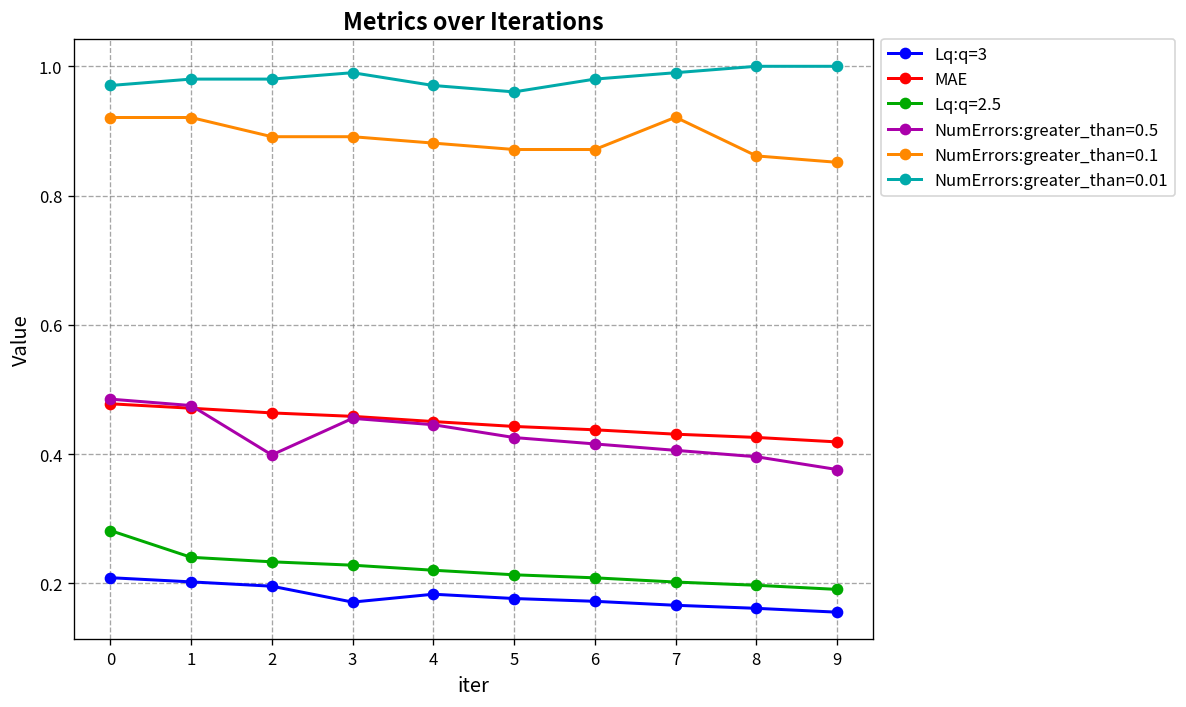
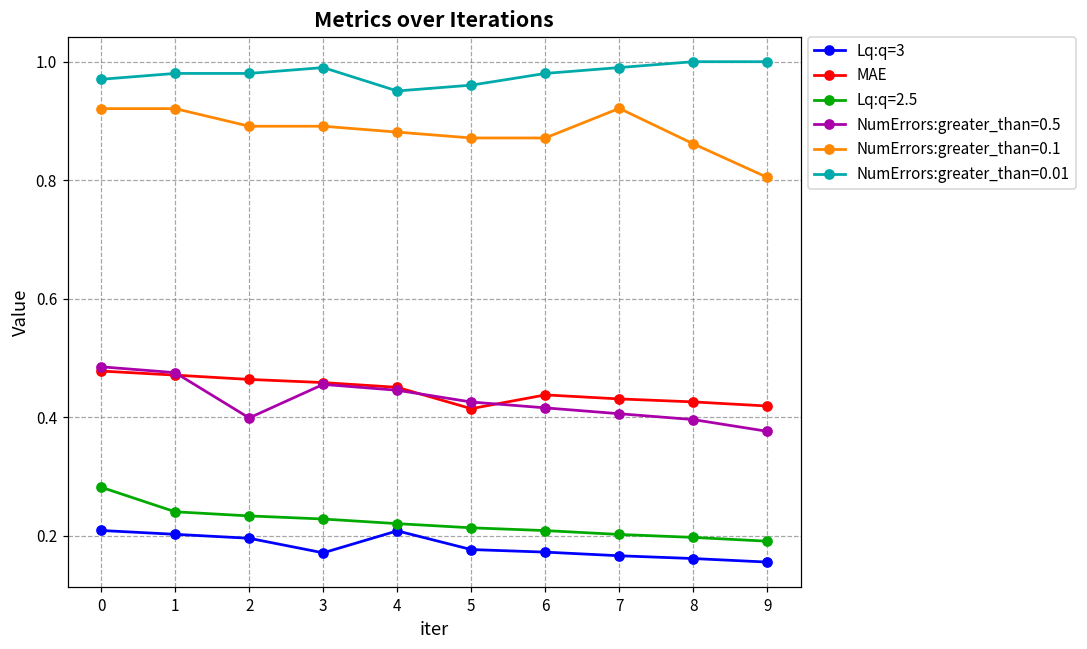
Lq:q=3, 4: 0.18 -> 0.21
NumErrors:greater_than=0.01, 4: 0.97 -> 0.95
MAE, 5: 0.44 -> 0.41
NumErrors:greater_than=0.1, 9: 0.85 -> 0.80
